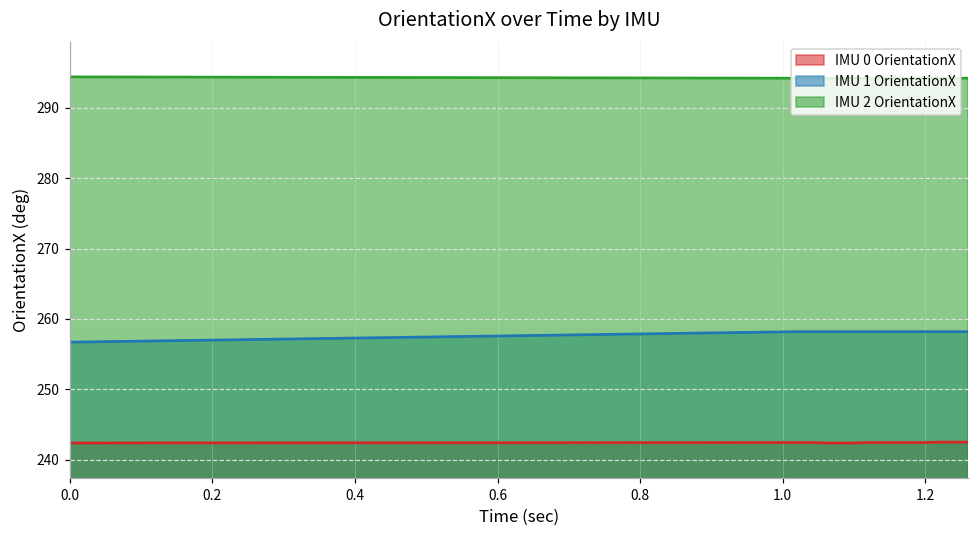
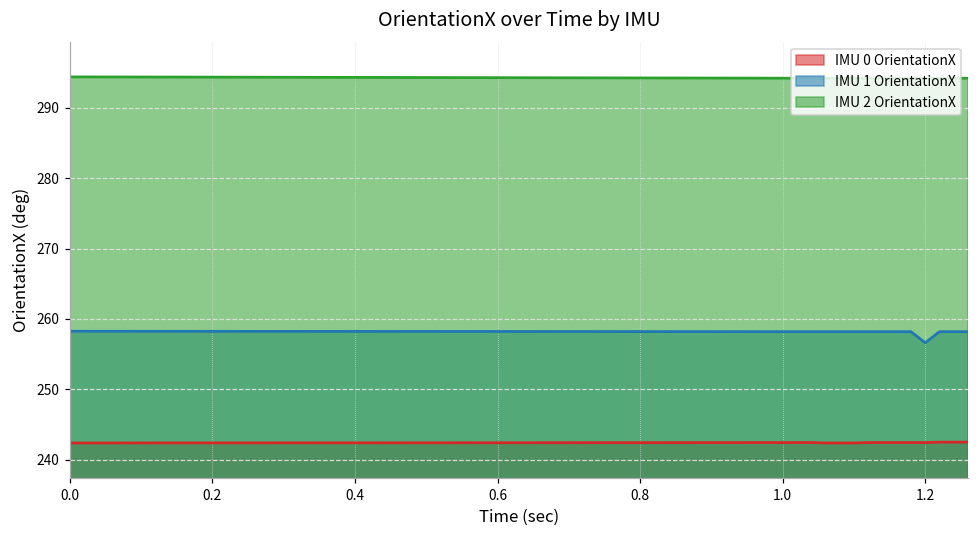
IMU 1 OrientationX, 0.0: 257 -> 258
IMU 1 OrientationX, 1.2: 258 -> 257
